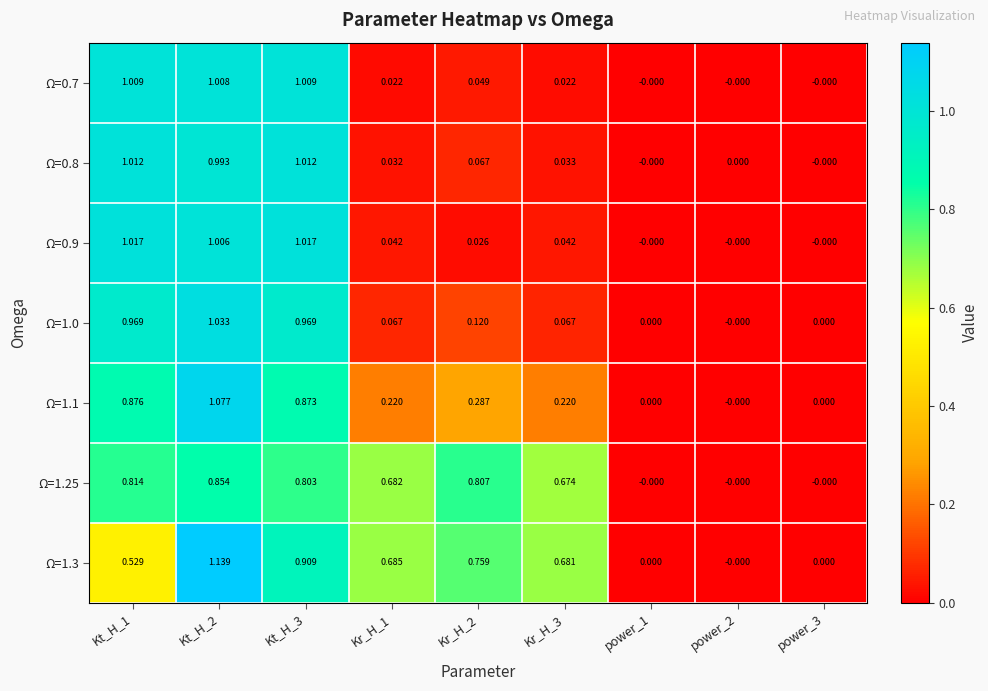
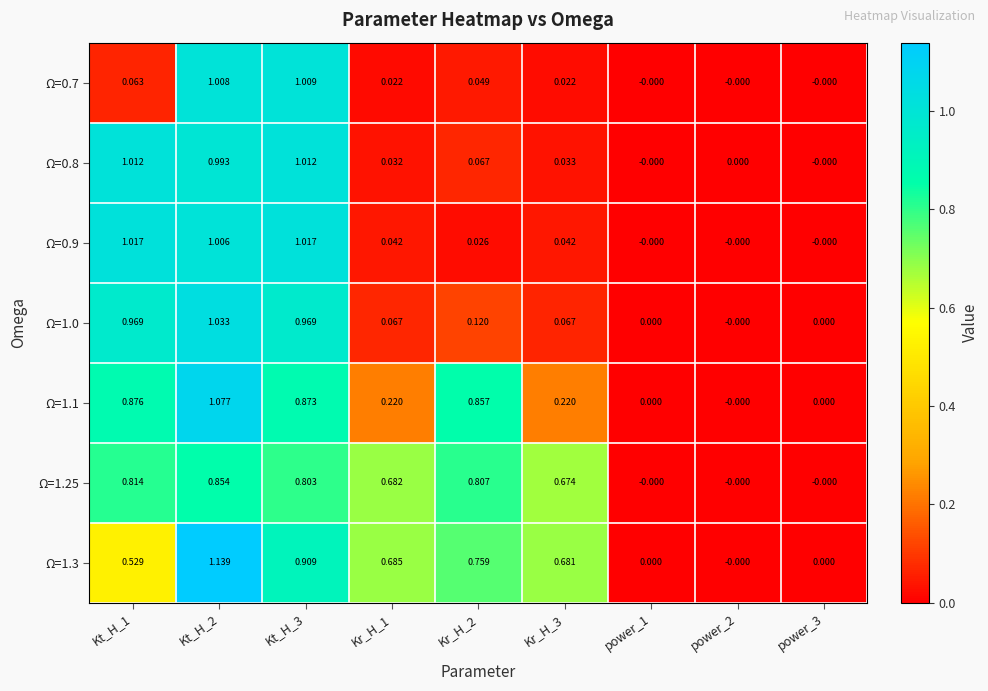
Ω=0.7, Kt_H_1: 1.009 -> 0.063
Ω=1.1, Kr_H_2: 0.287 -> 0.857
